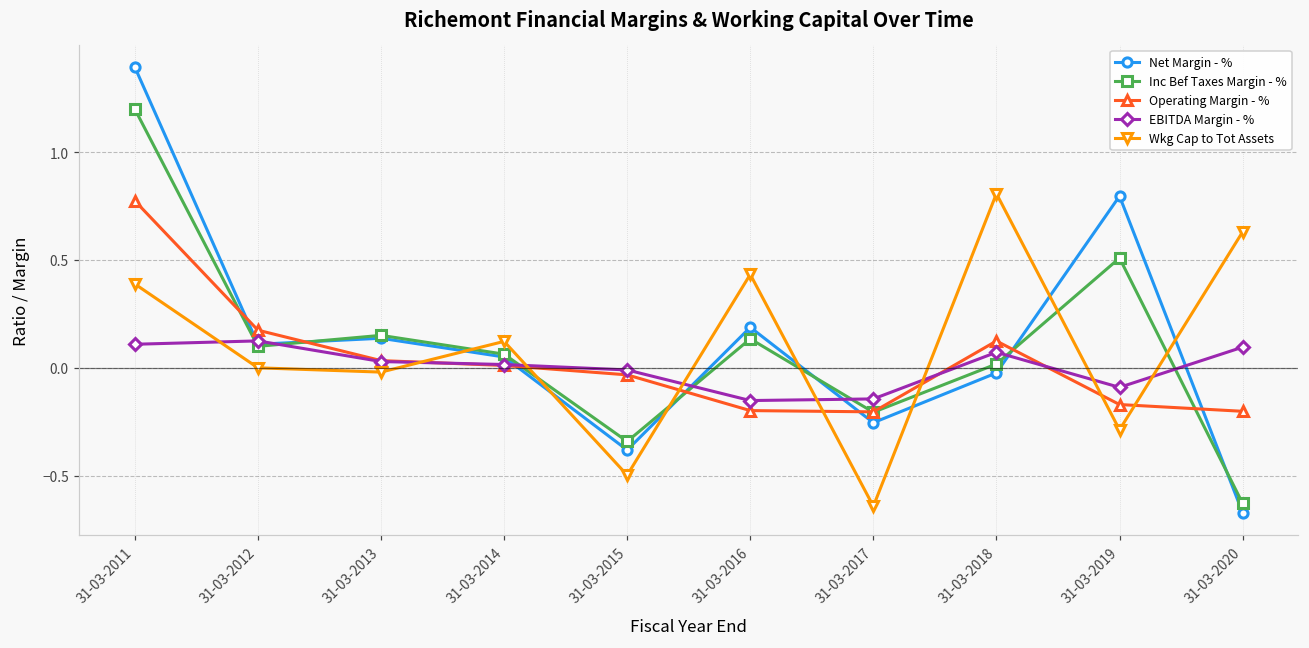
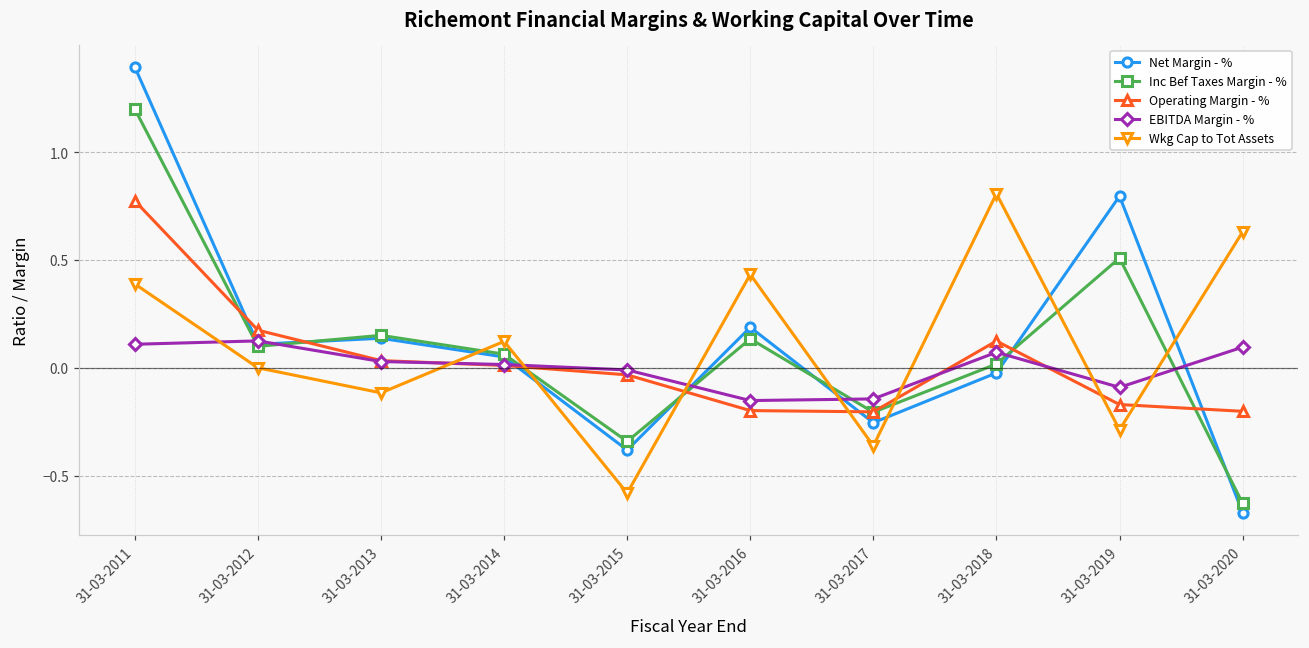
Wkg Cap to Tot Assets, 31-03-2013: -0.02 -> -0.12
Wkg Cap to Tot Assets, 31-03-2015: -0.50 -> -0.58
Wkg Cap to Tot Assets, 31-03-2017: -0.64 -> -0.36
